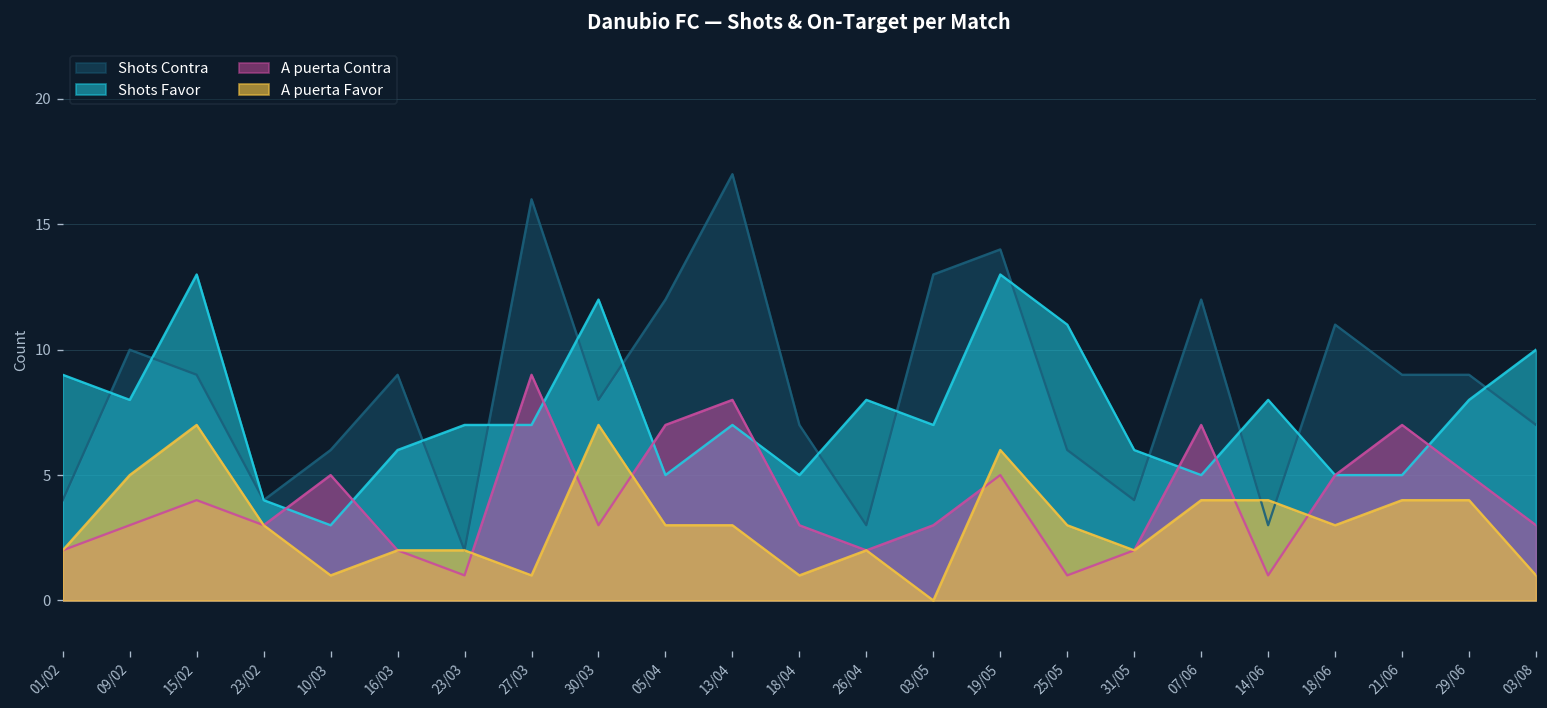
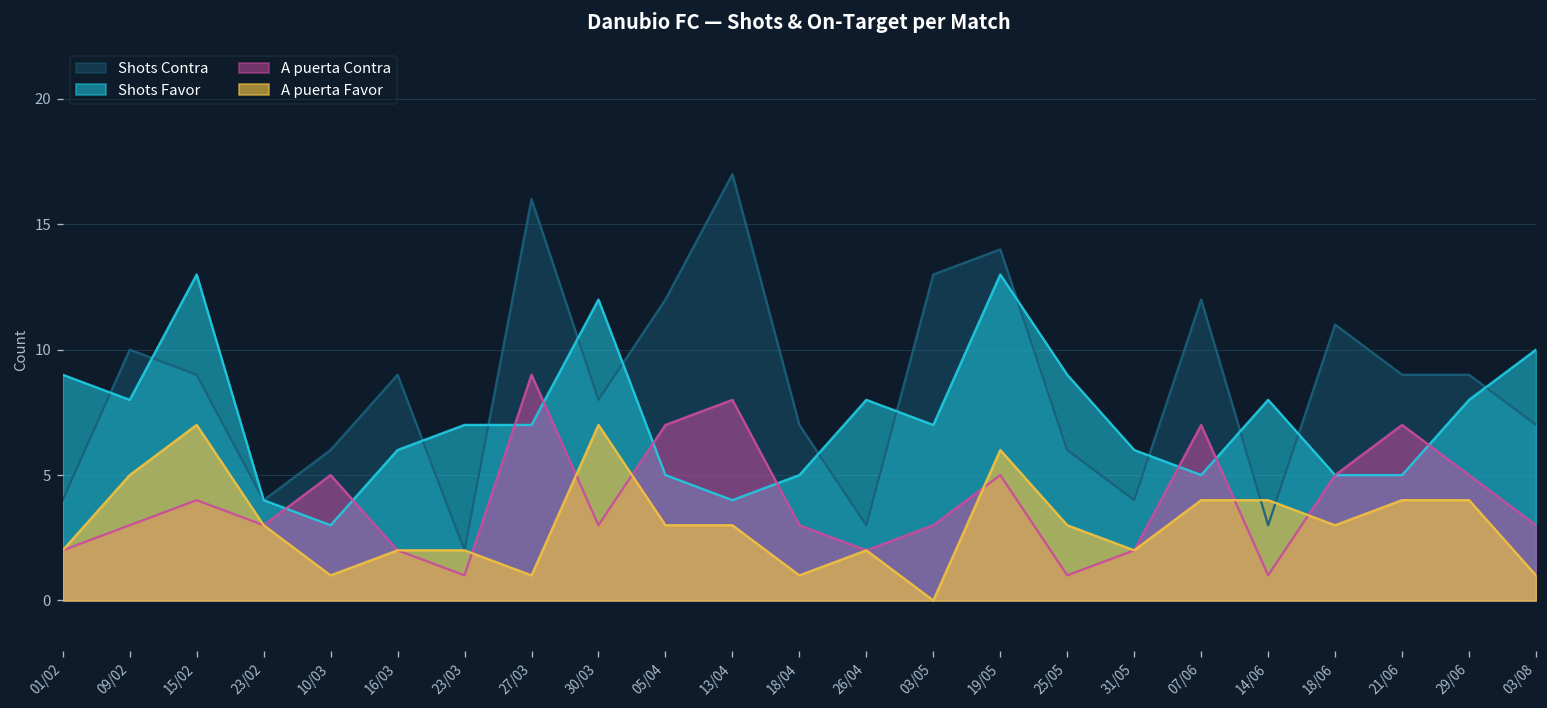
Shots Favor, 13/04: 7 -> 4
Shots Favor, 25/05: 11 -> 9
